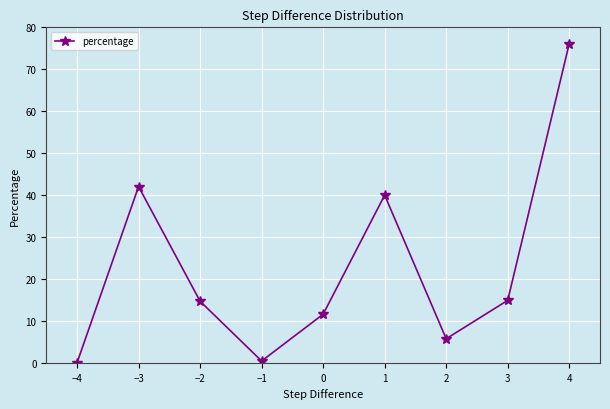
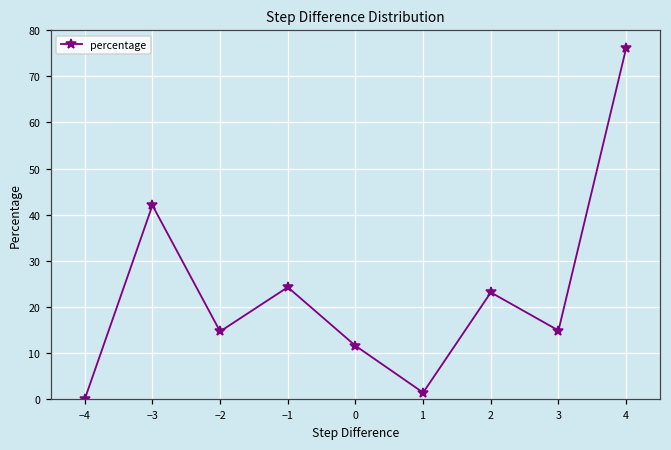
−1: 0 -> 24
1: 40 -> 1
2: 6 -> 23
